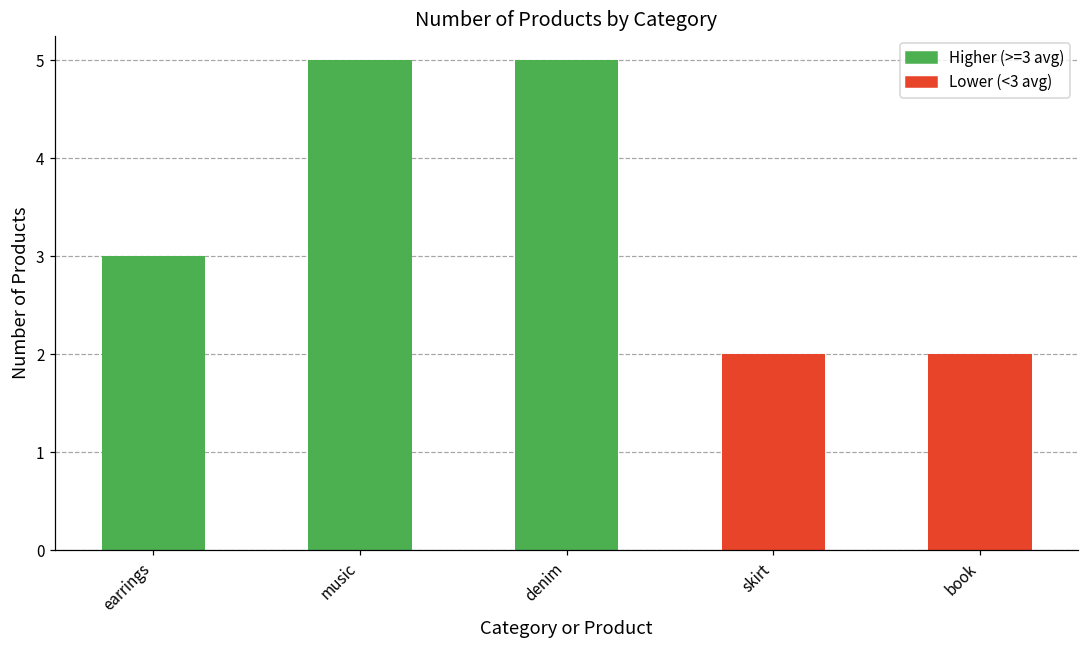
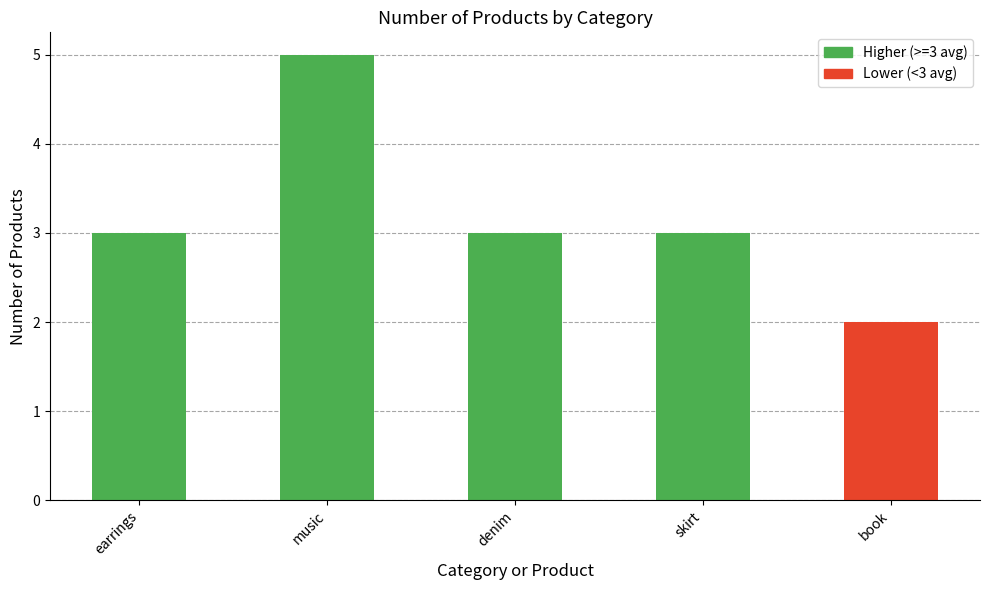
denim: 5 -> 3
skirt: 2 -> 3
